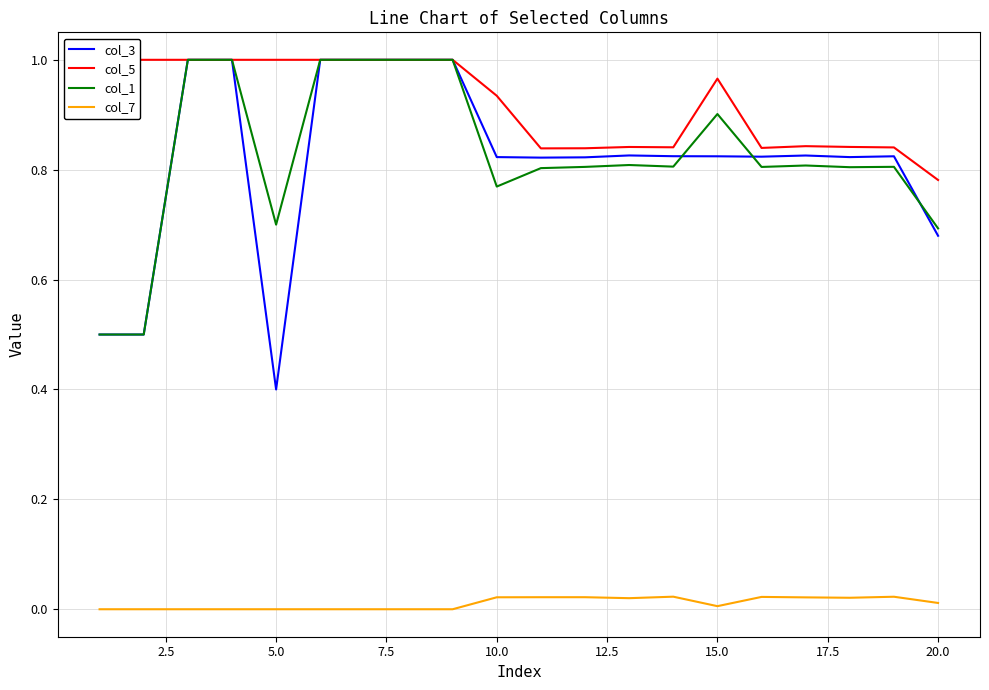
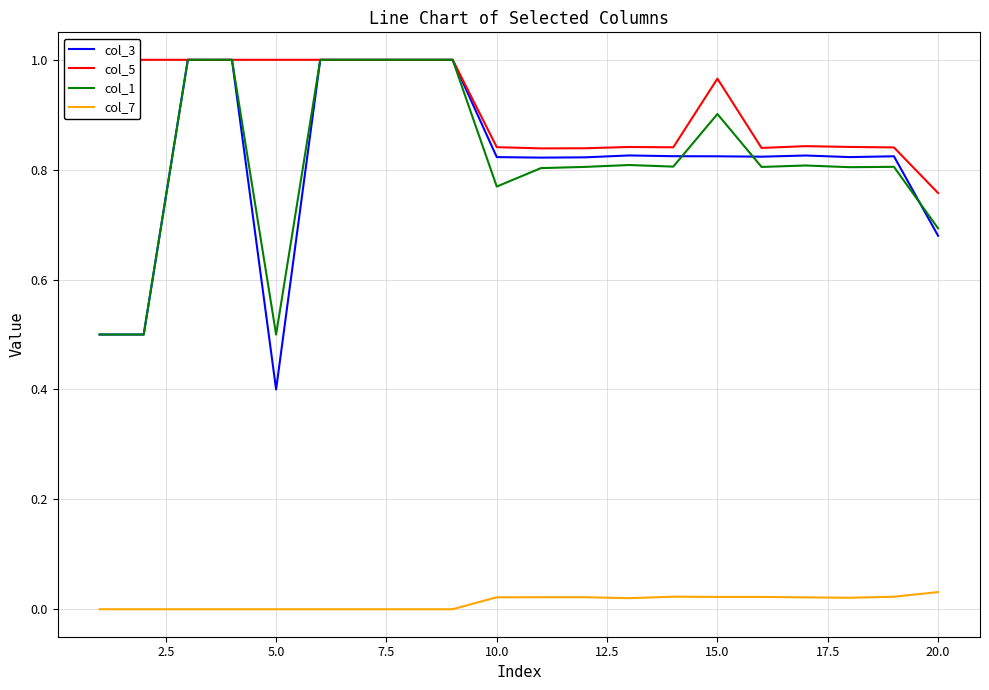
col_1, 5.0: 0.7 -> 0.5
col_5, 10.0: 0.93 -> 0.84
col_7, 15.0: 0.01 -> 0.02
col_5, 20.0: 0.78 -> 0.76
col_7, 20.0: 0.01 -> 0.03
